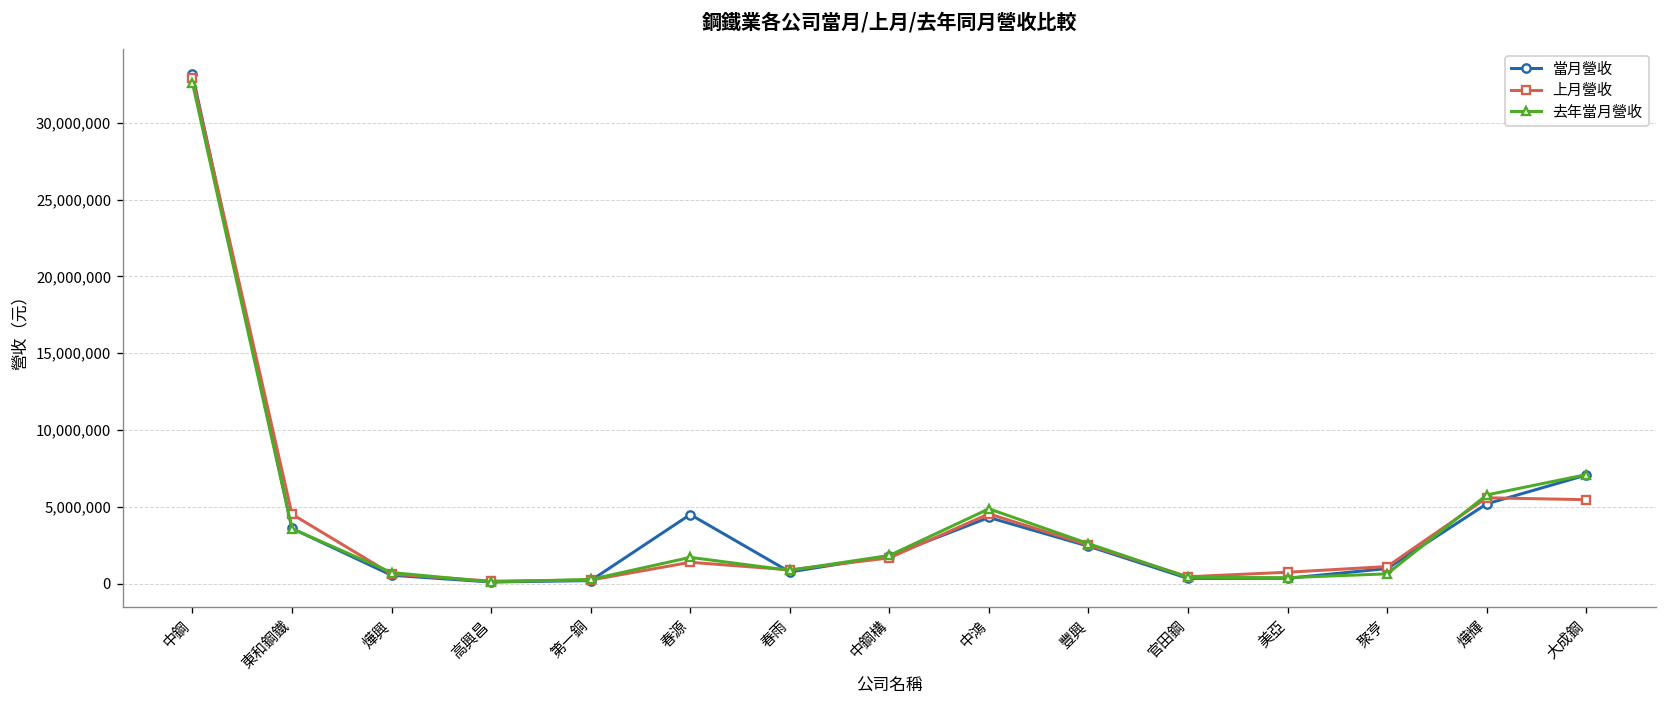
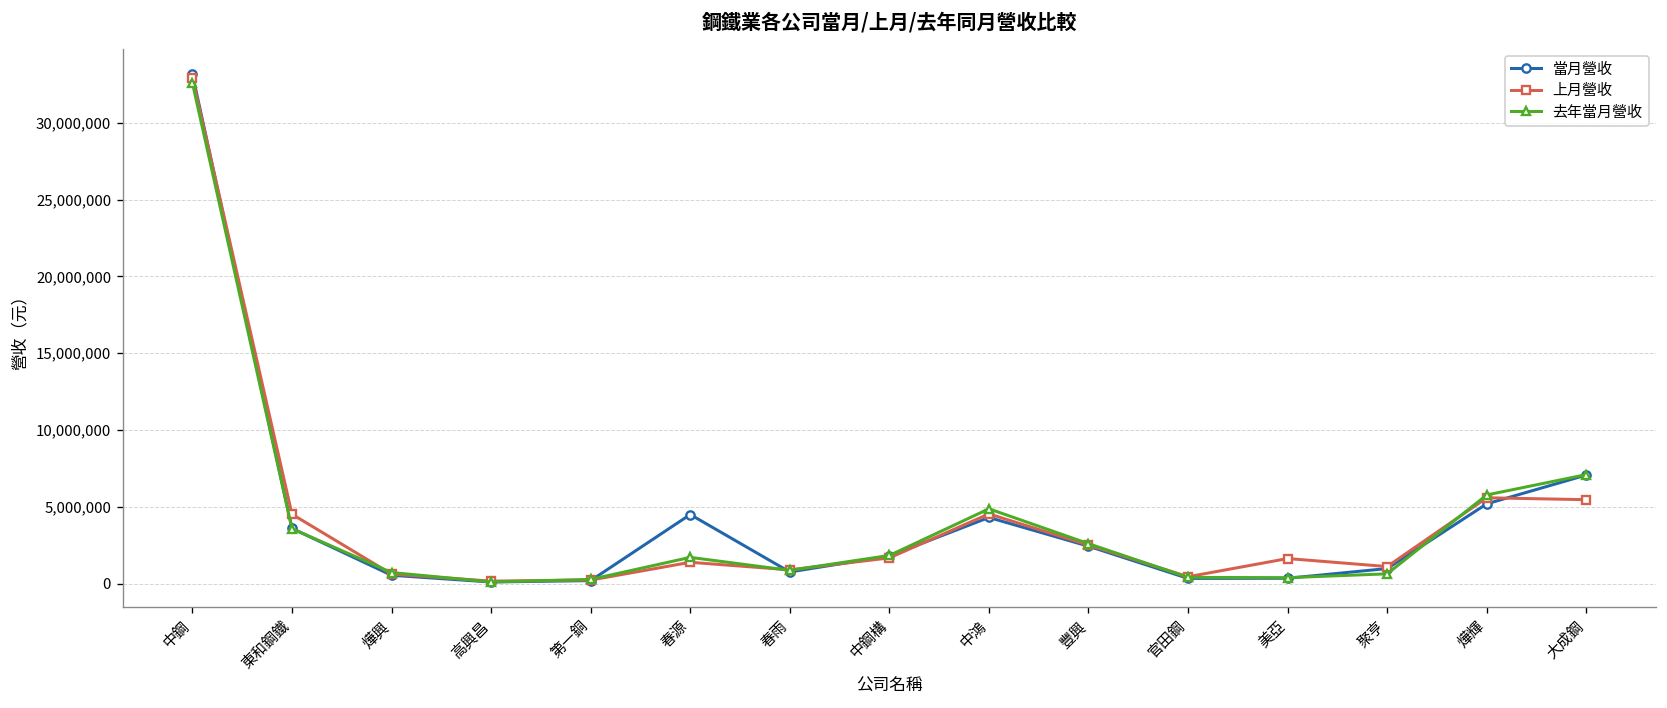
上月營收, 美亞: 700,000 -> 1,600,000
